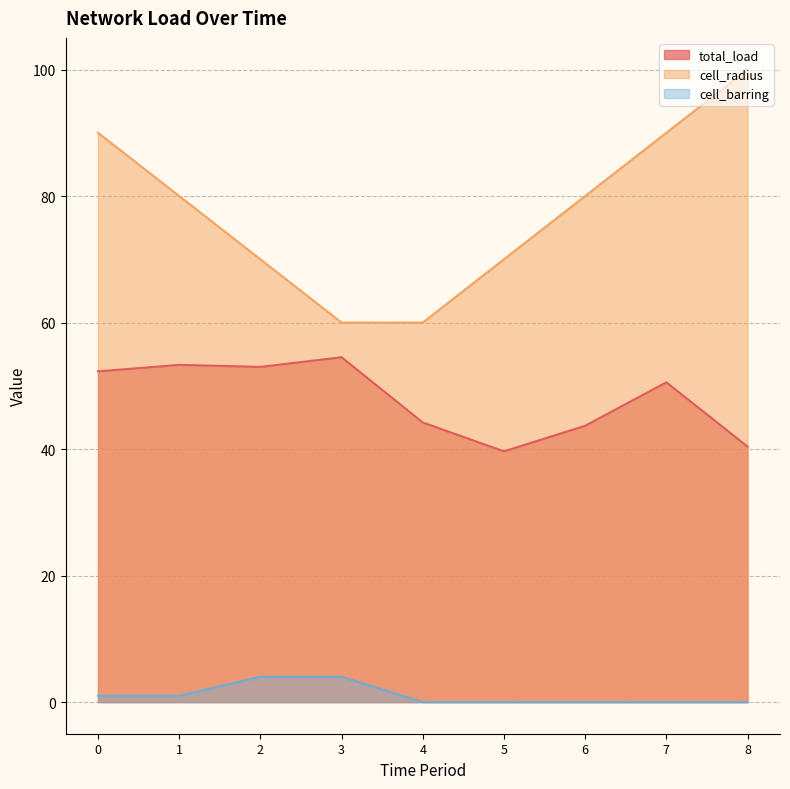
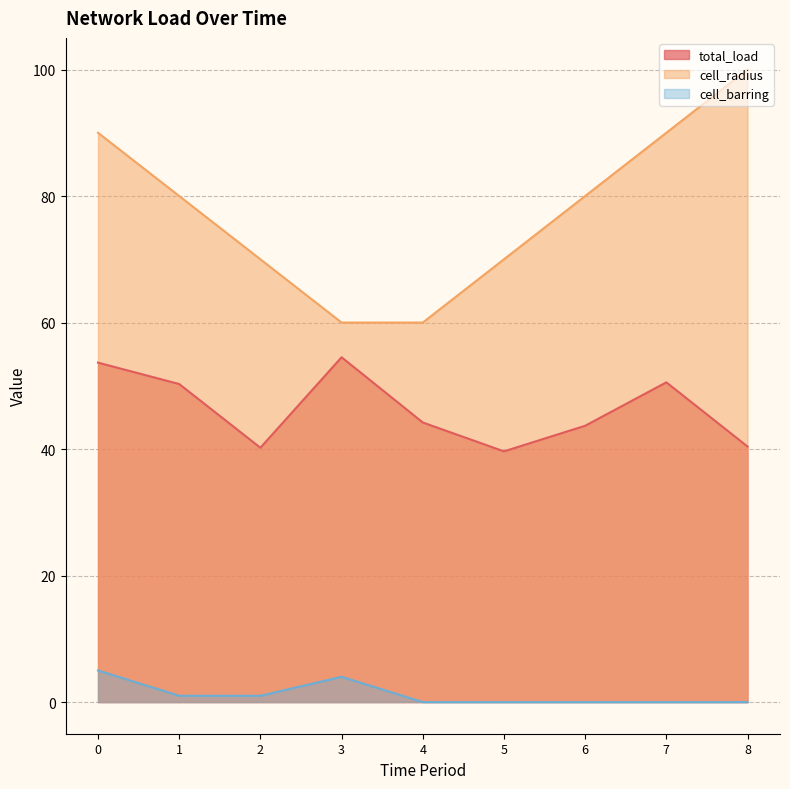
total_load, 0: 52 -> 54
cell_barring, 0: 1 -> 5
total_load, 1: 53 -> 50
total_load, 2: 53 -> 40
cell_barring, 2: 4 -> 1
